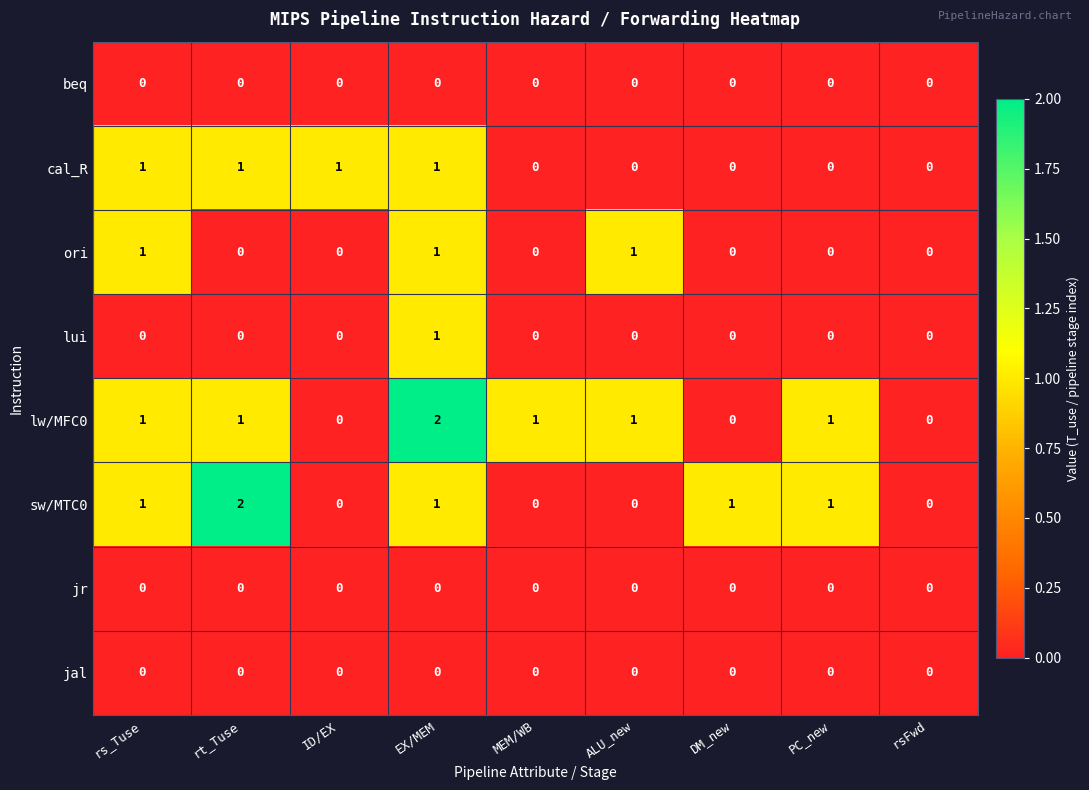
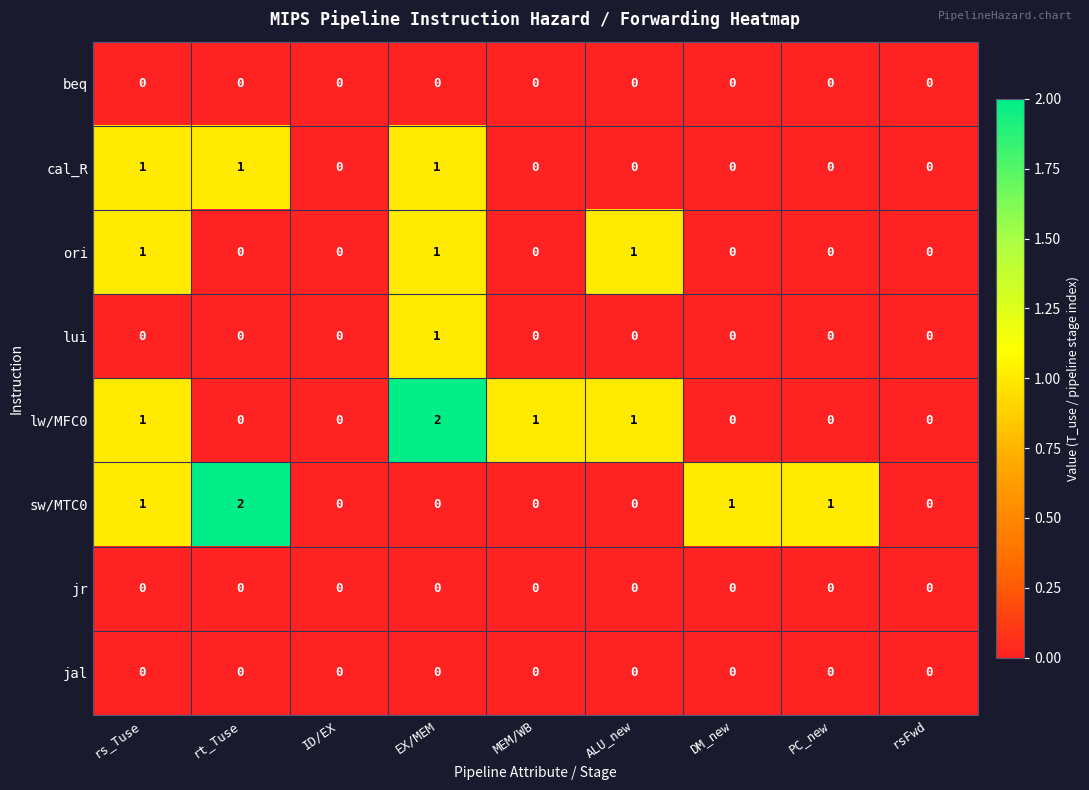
cal_R, ID/EX: 1 -> 0
lw/MFC0, rt_Tuse: 1 -> 0
lw/MFC0, PC_new: 1 -> 0
sw/MTC0, EX/MEM: 1 -> 0
